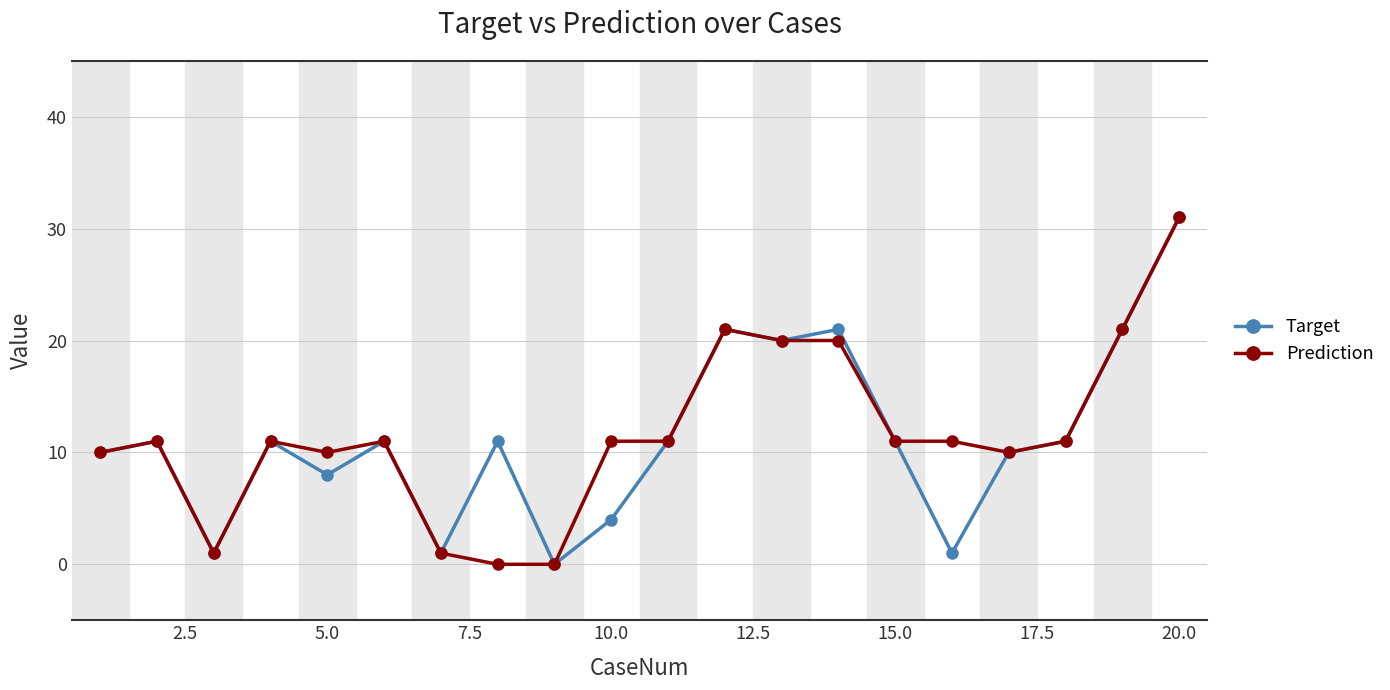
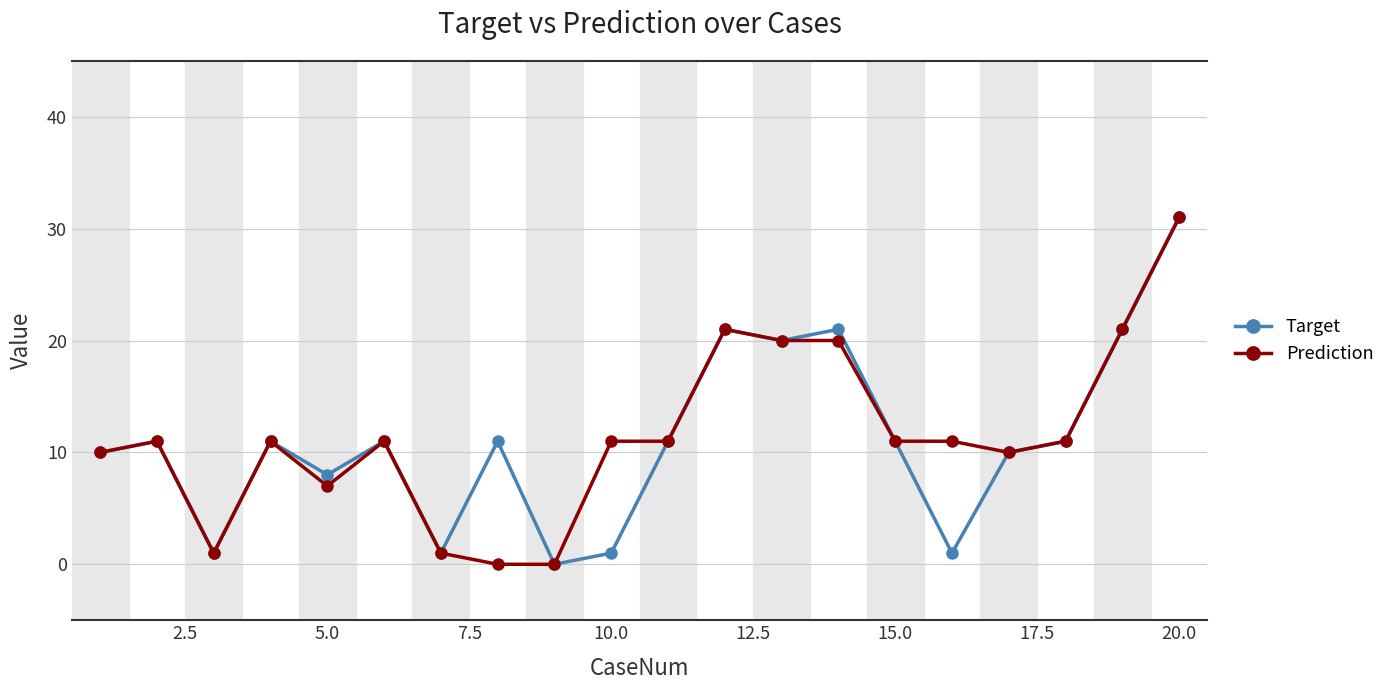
Prediction, 5.0: 10 -> 7
Target, 10.0: 4 -> 1
